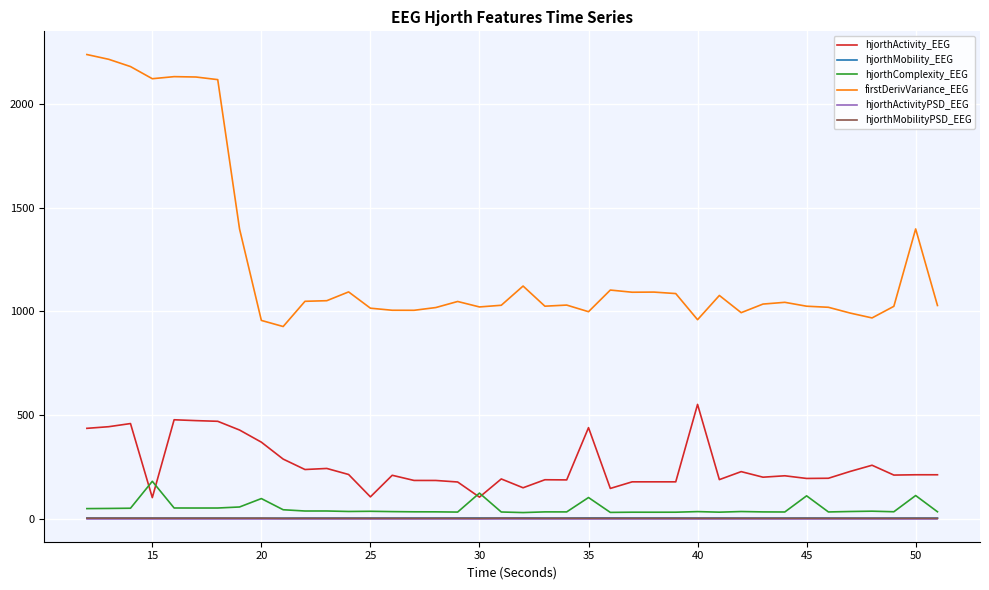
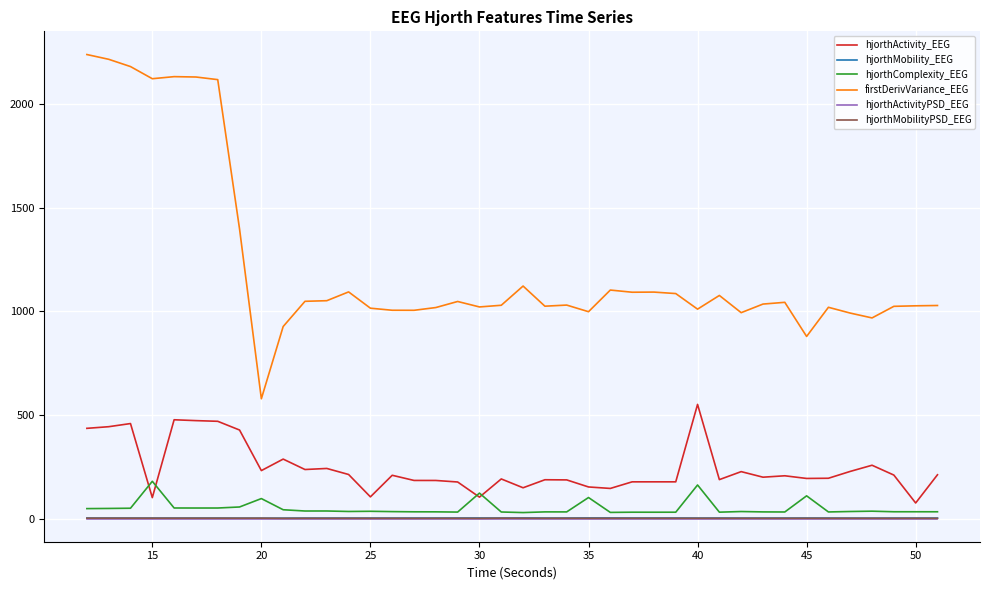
hjorthActivity_EEG, 20: 370 -> 230
firstDerivVariance_EEG, 20: 960 -> 580
hjorthActivity_EEG, 35: 440 -> 150
hjorthComplexity_EEG, 40: 30 -> 160
firstDerivVariance_EEG, 40: 960 -> 1010
firstDerivVariance_EEG, 45: 1020 -> 880
hjorthActivity_EEG, 50: 210 -> 70
hjorthComplexity_EEG, 50: 110 -> 30
firstDerivVariance_EEG, 50: 1400 -> 1030
